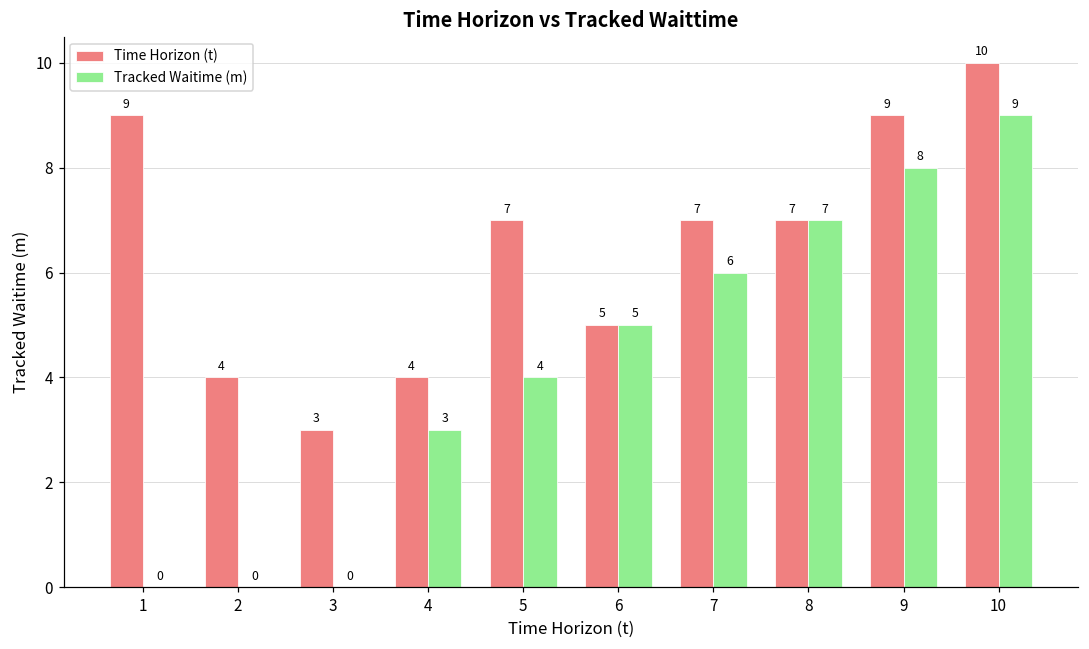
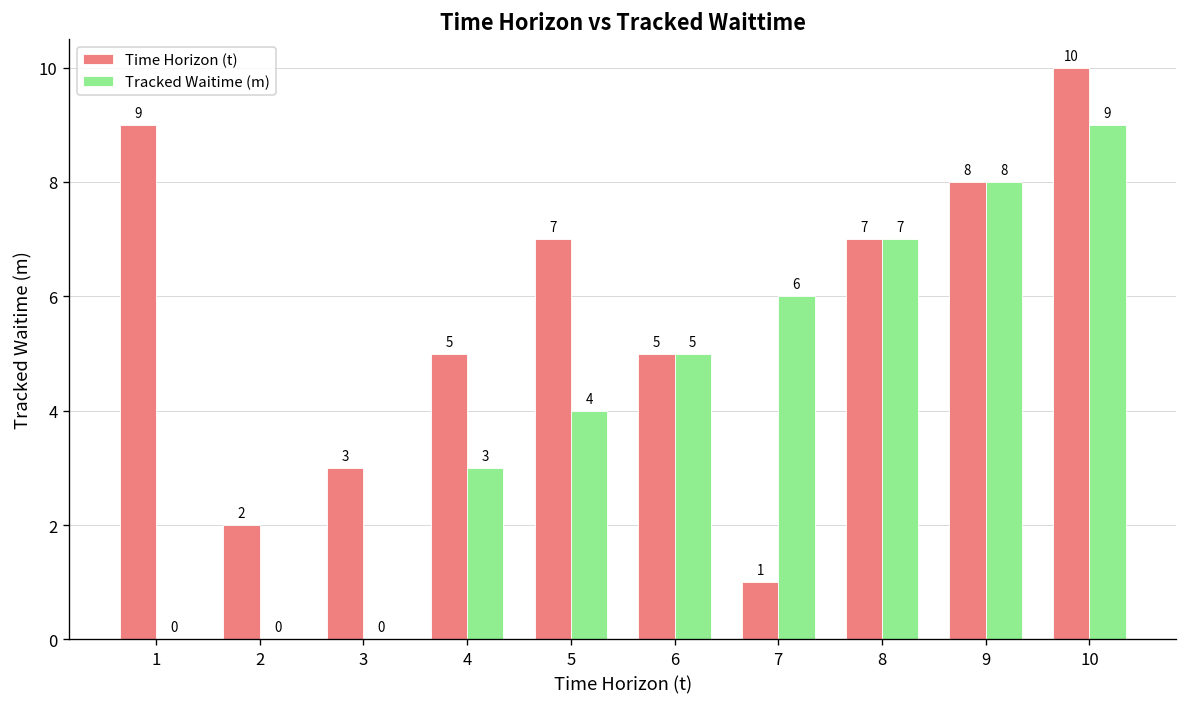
Time Horizon (t), 2: 4 -> 2
Time Horizon (t), 4: 4 -> 5
Time Horizon (t), 7: 7 -> 1
Time Horizon (t), 9: 9 -> 8
